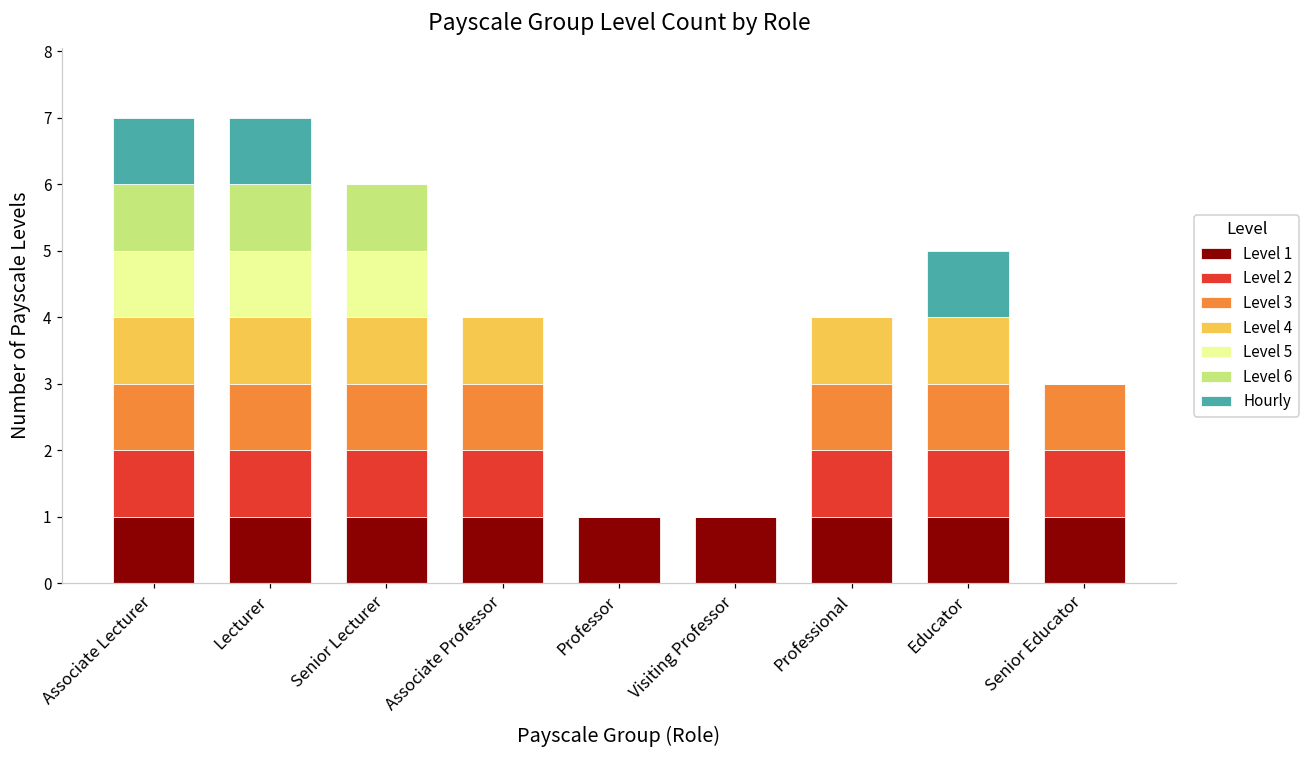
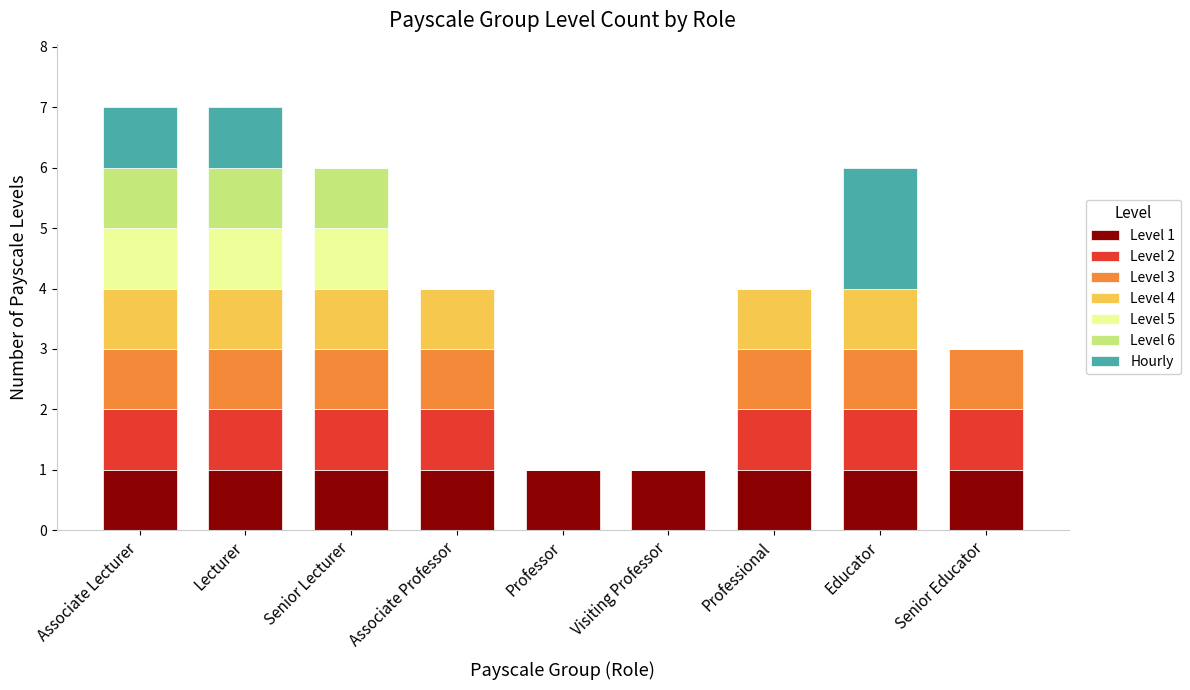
Hourly, Educator: 1 -> 2
